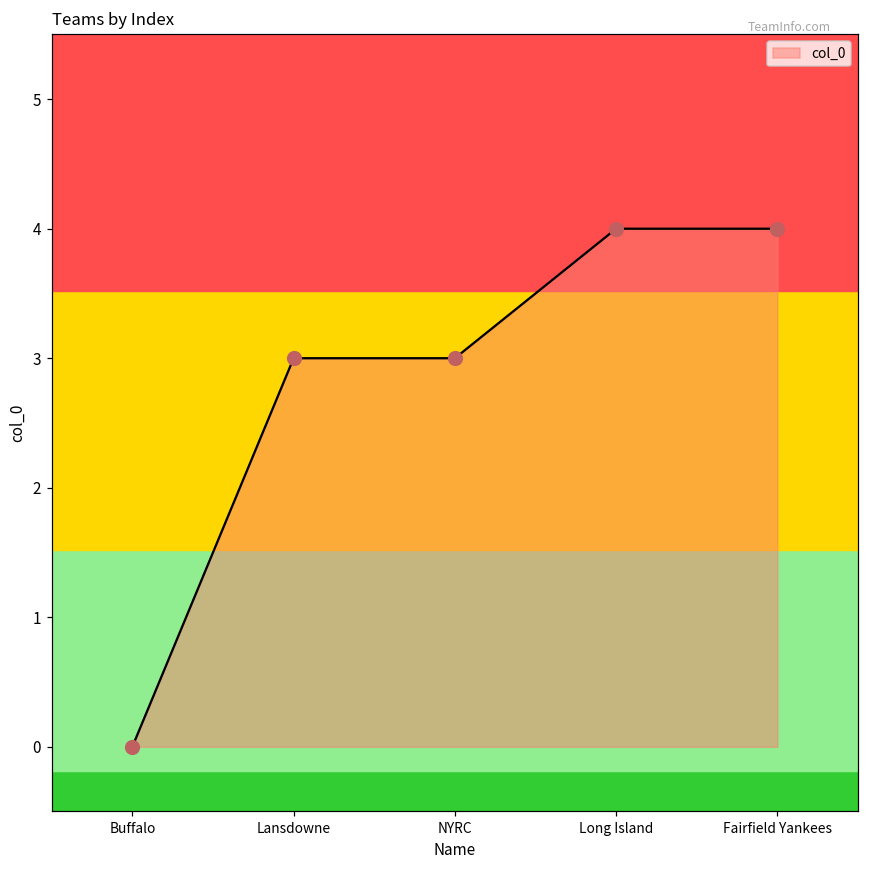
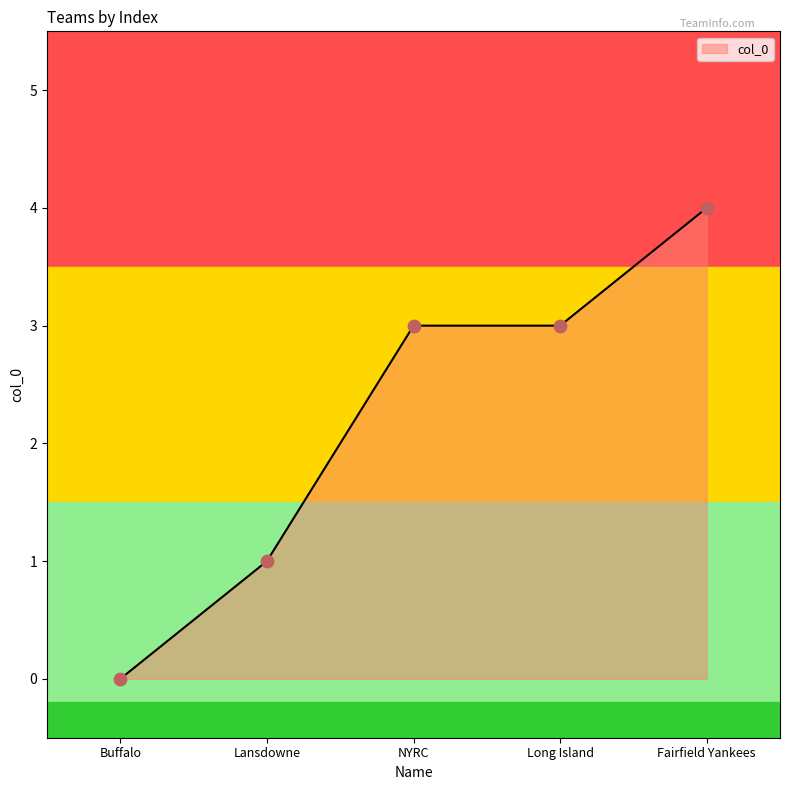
Lansdowne: 3 -> 1
Long Island: 4 -> 3
